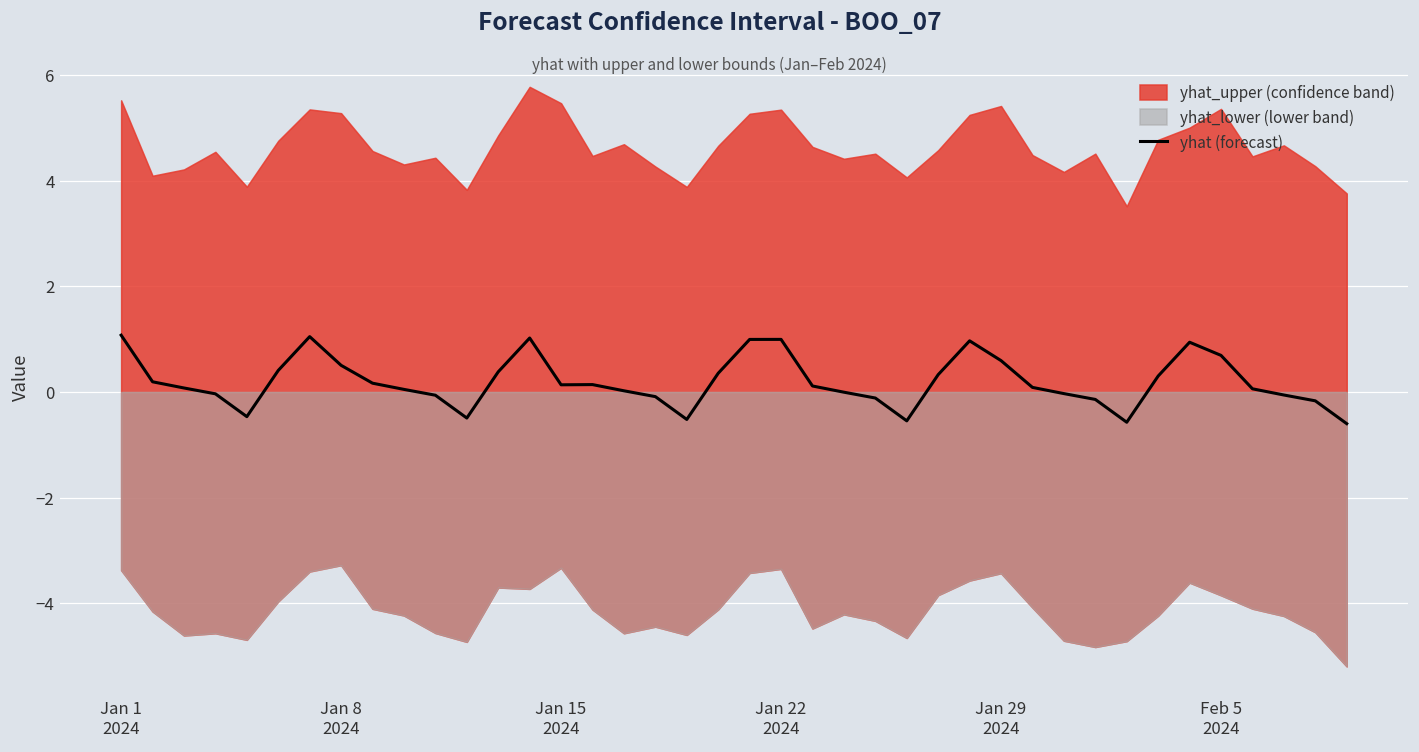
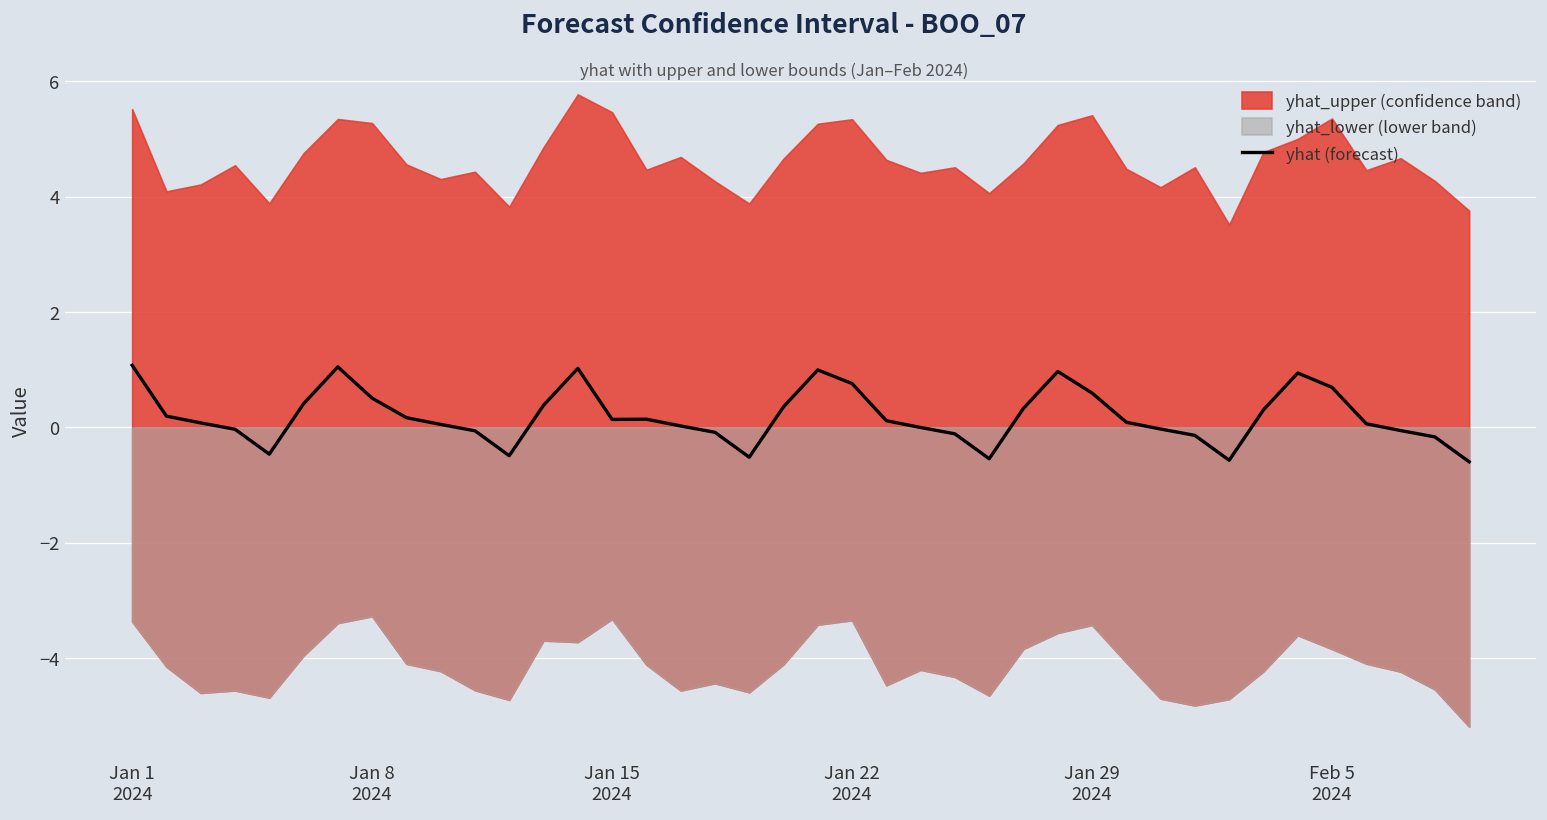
yhat (forecast), Jan 22 2024: 1.0 -> 0.8
